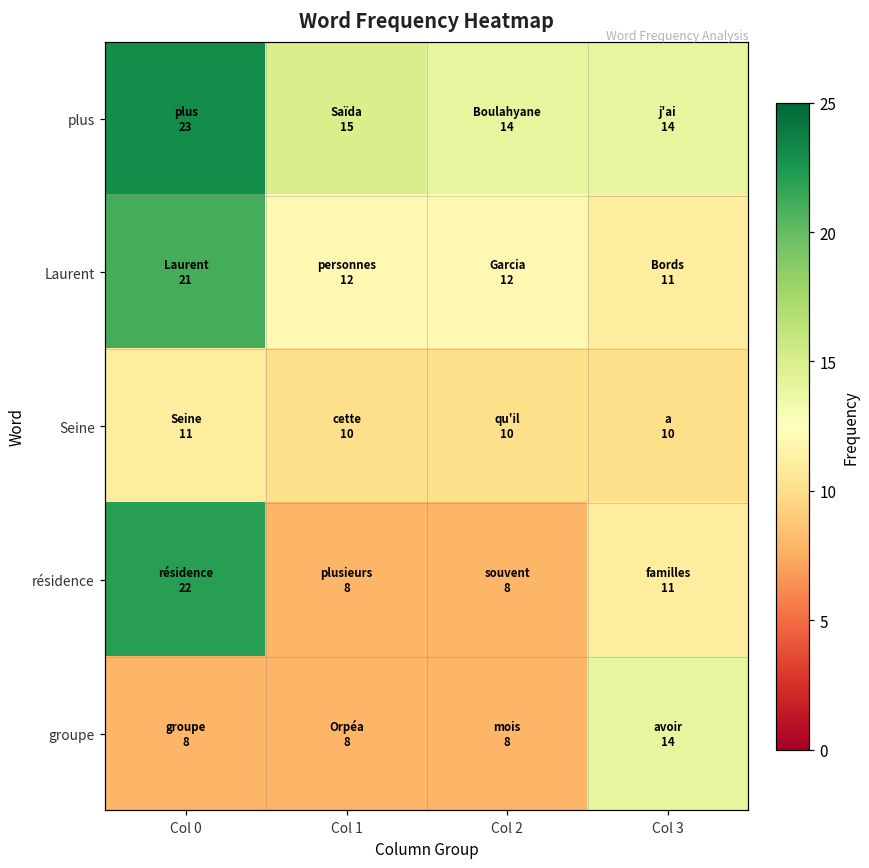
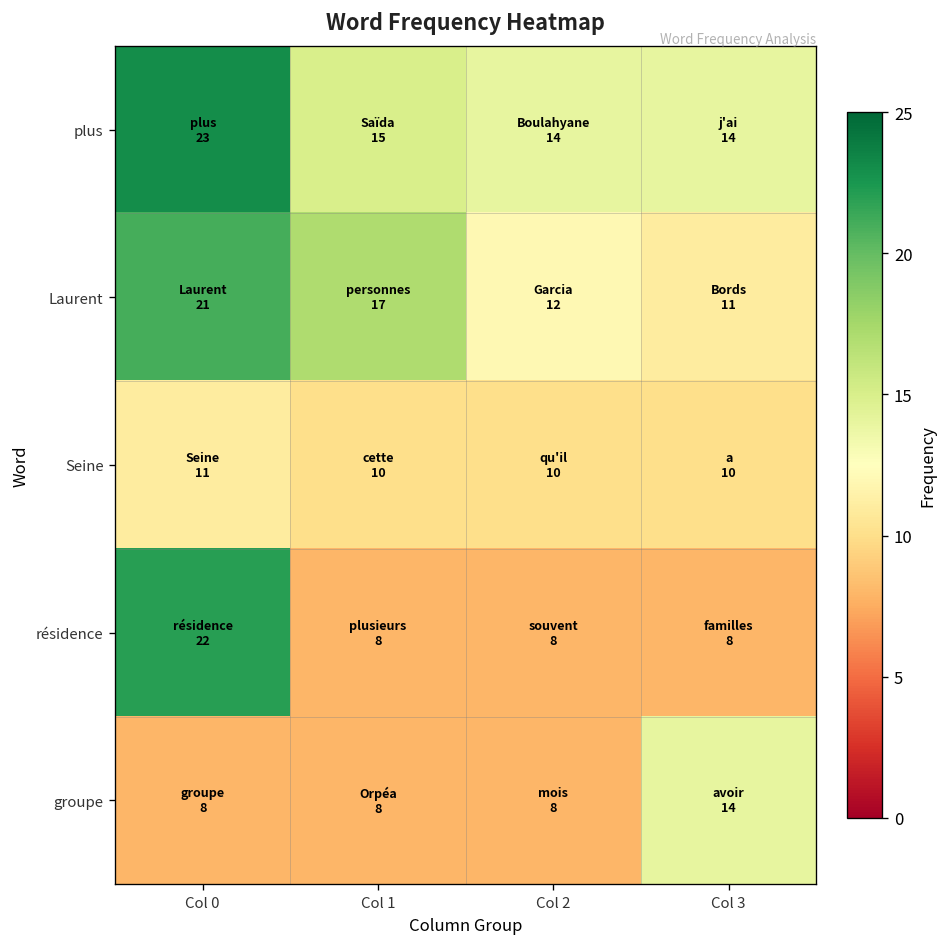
Laurent, Col 1: 12 -> 17
résidence, Col 3: 11 -> 8
